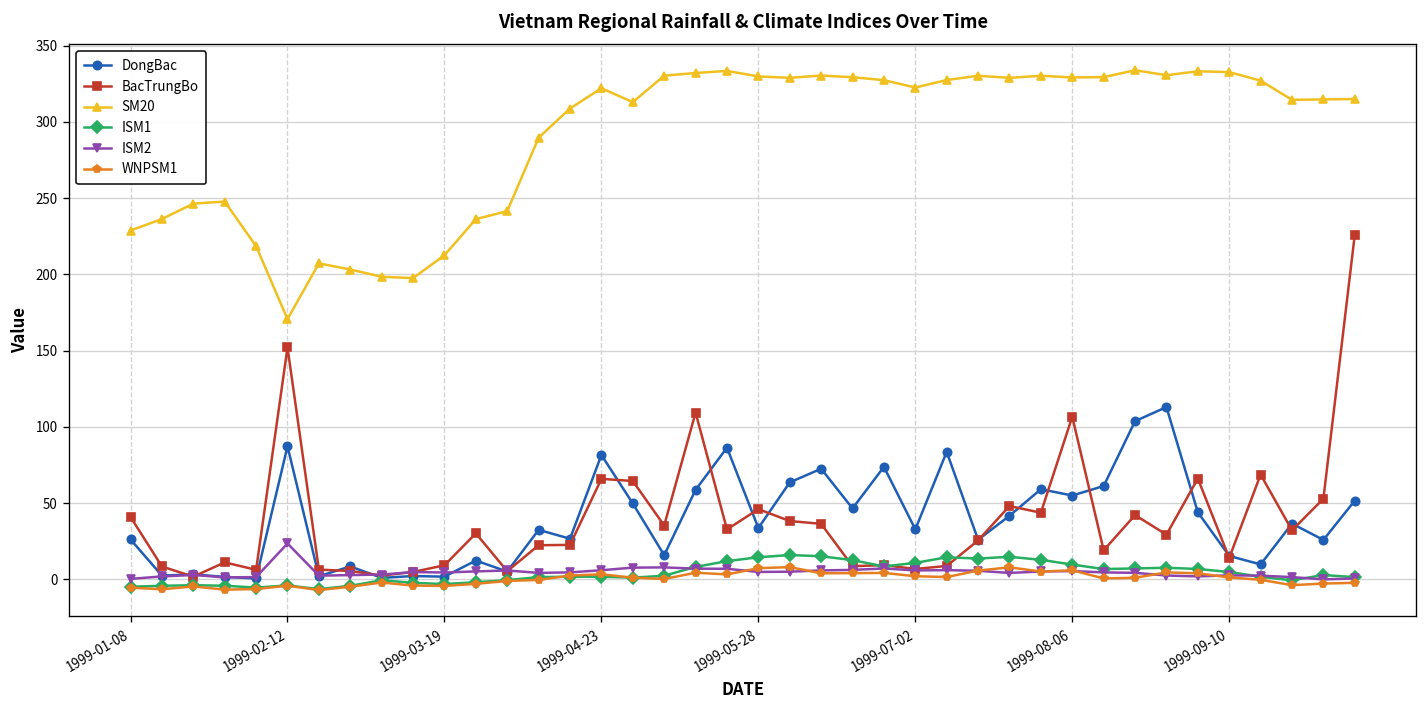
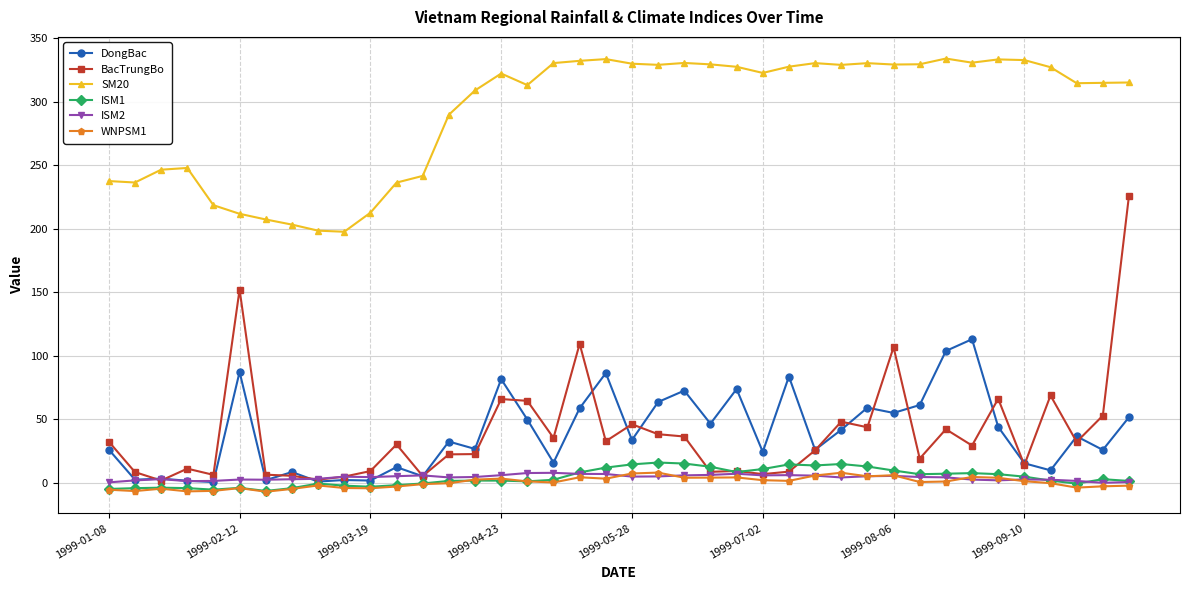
BacTrungBo, 1999-01-08: 41 -> 32
SM20, 1999-01-08: 229 -> 237
SM20, 1999-02-12: 171 -> 212
ISM2, 1999-02-12: 23 -> 3
DongBac, 1999-07-02: 33 -> 24
